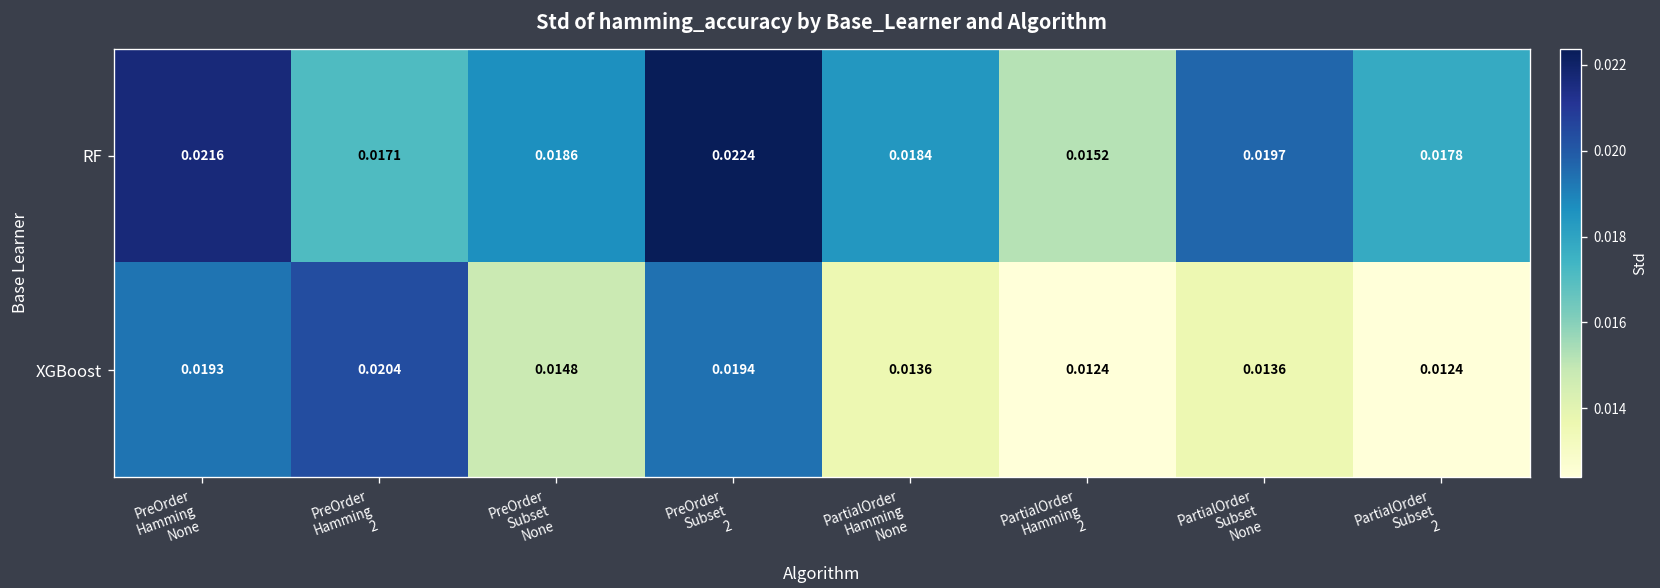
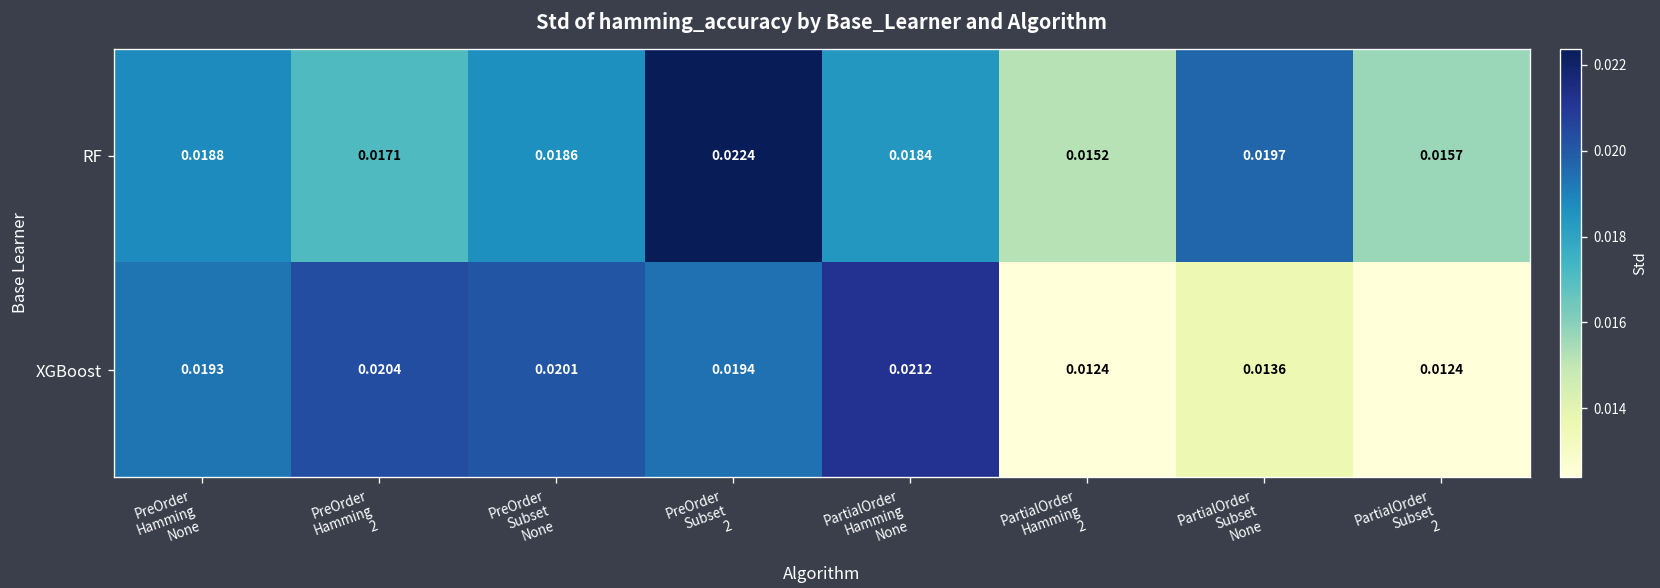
RF, PreOrder Hamming None: 0.0216 -> 0.0188
RF, PartialOrder Subset 2: 0.0178 -> 0.0157
XGBoost, PreOrder Subset None: 0.0148 -> 0.0201
XGBoost, PartialOrder Hamming None: 0.0136 -> 0.0212
